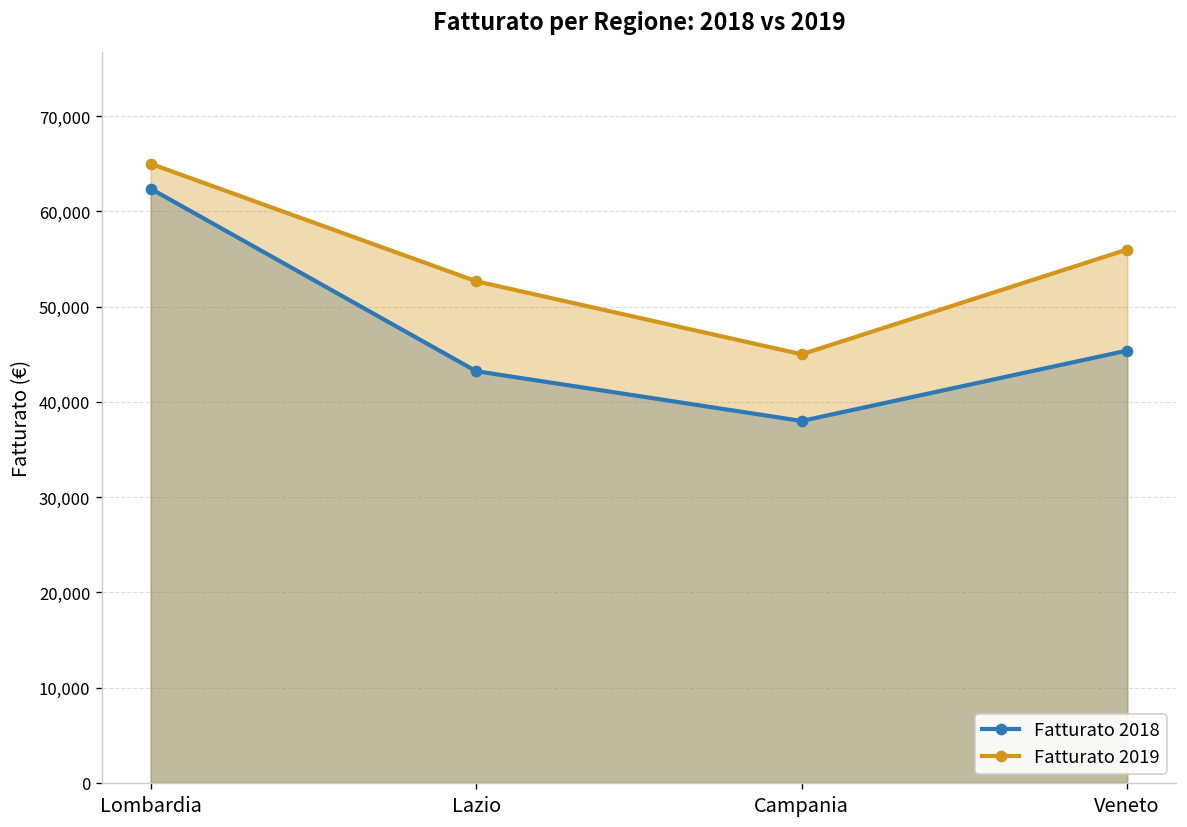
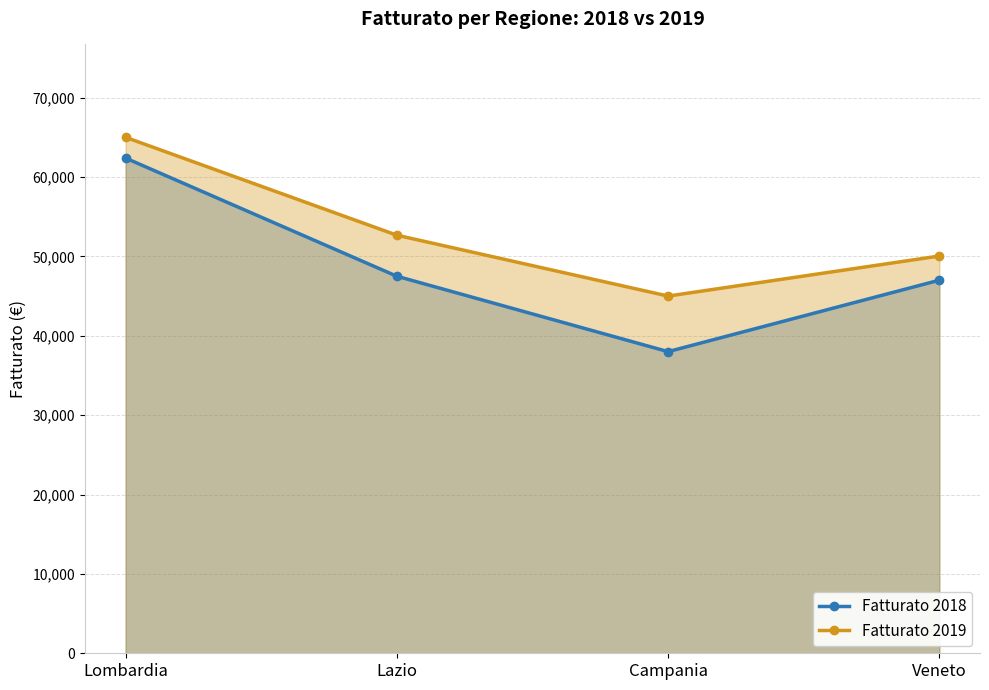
Fatturato 2018, Lazio: 43,000 -> 48,000
Fatturato 2018, Veneto: 45,000 -> 47,000
Fatturato 2019, Veneto: 56,000 -> 50,000
